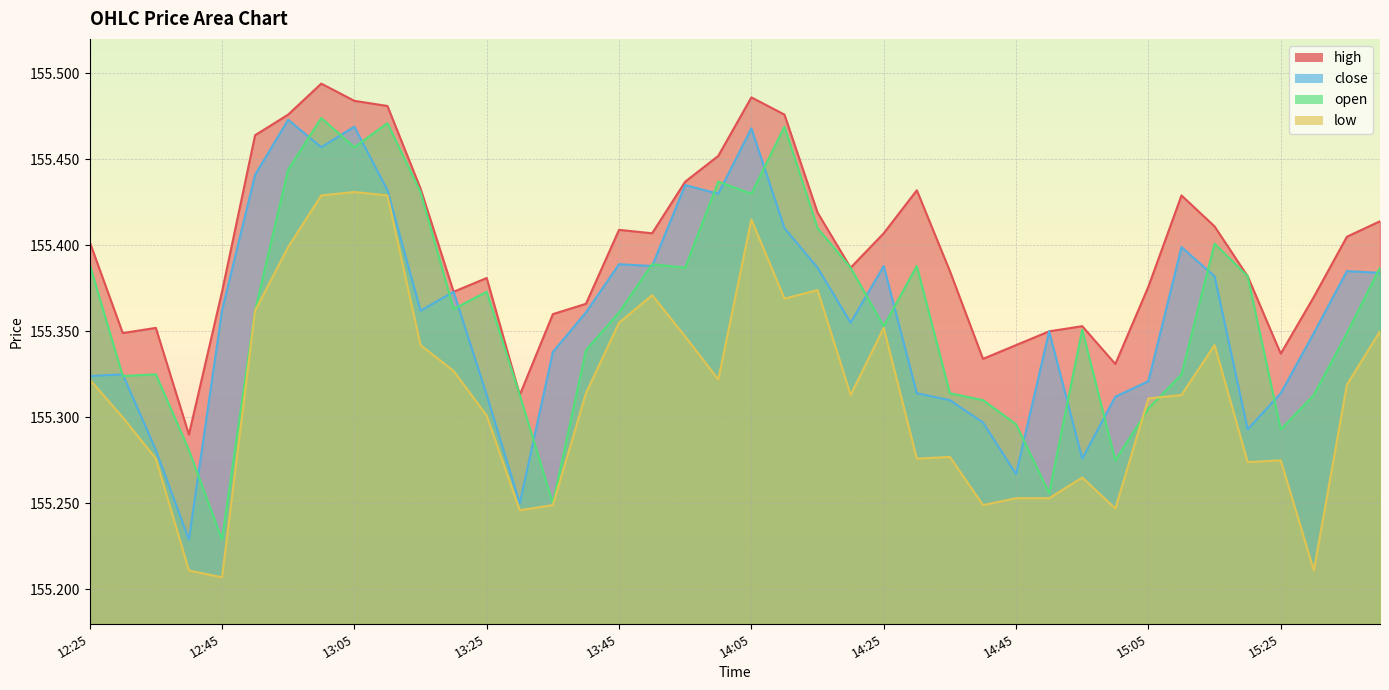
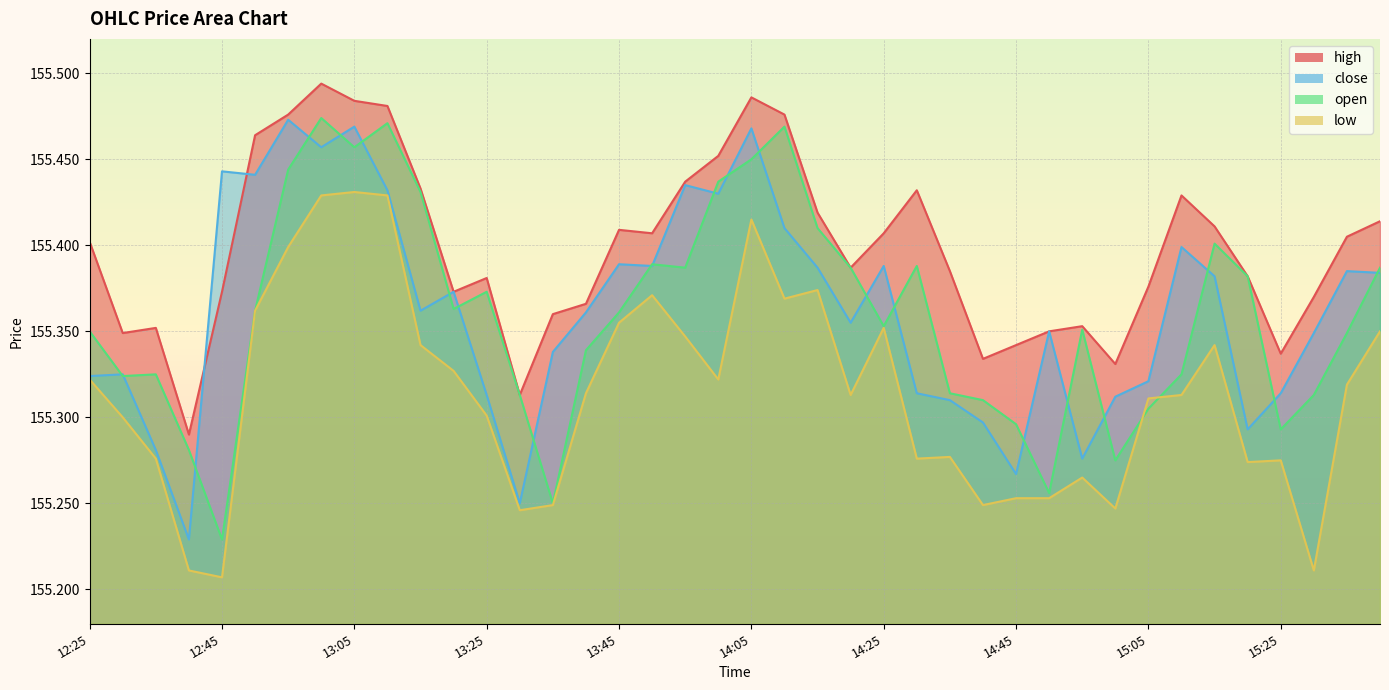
open, 12:25: 155.389 -> 155.350
close, 12:45: 155.362 -> 155.443
open, 14:05: 155.43 -> 155.45
